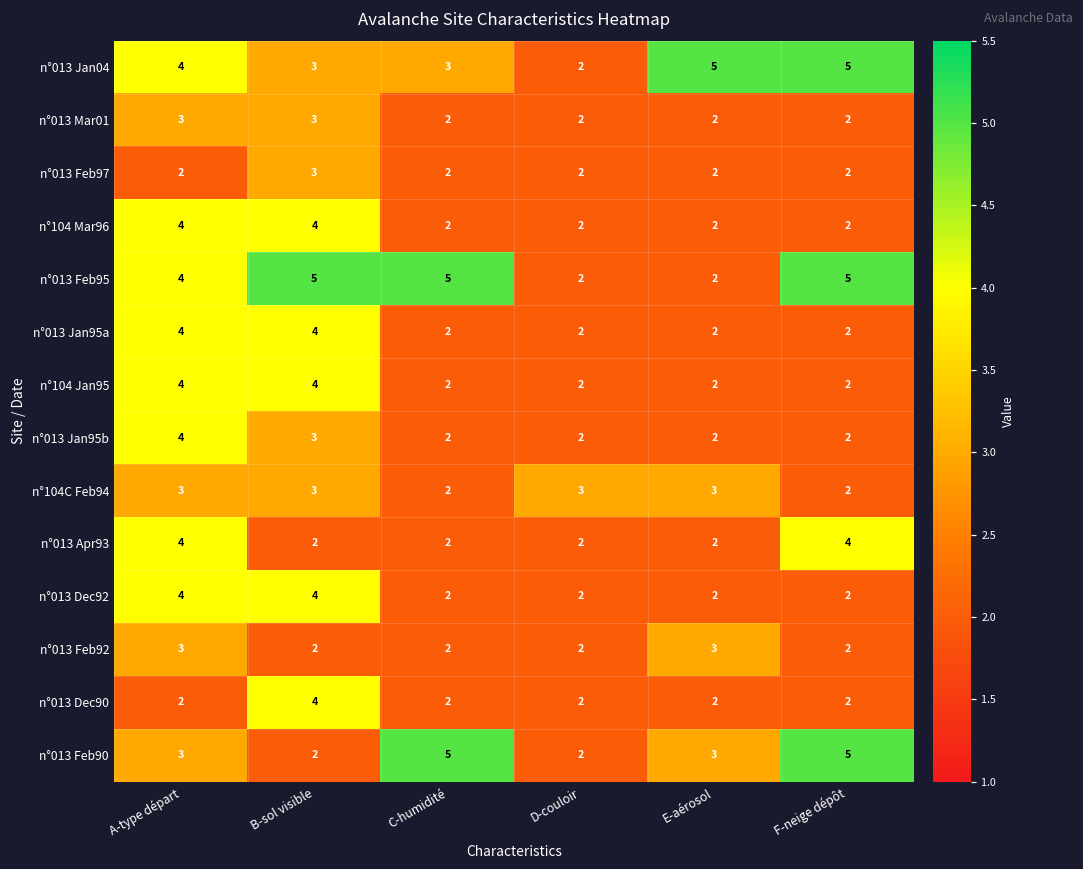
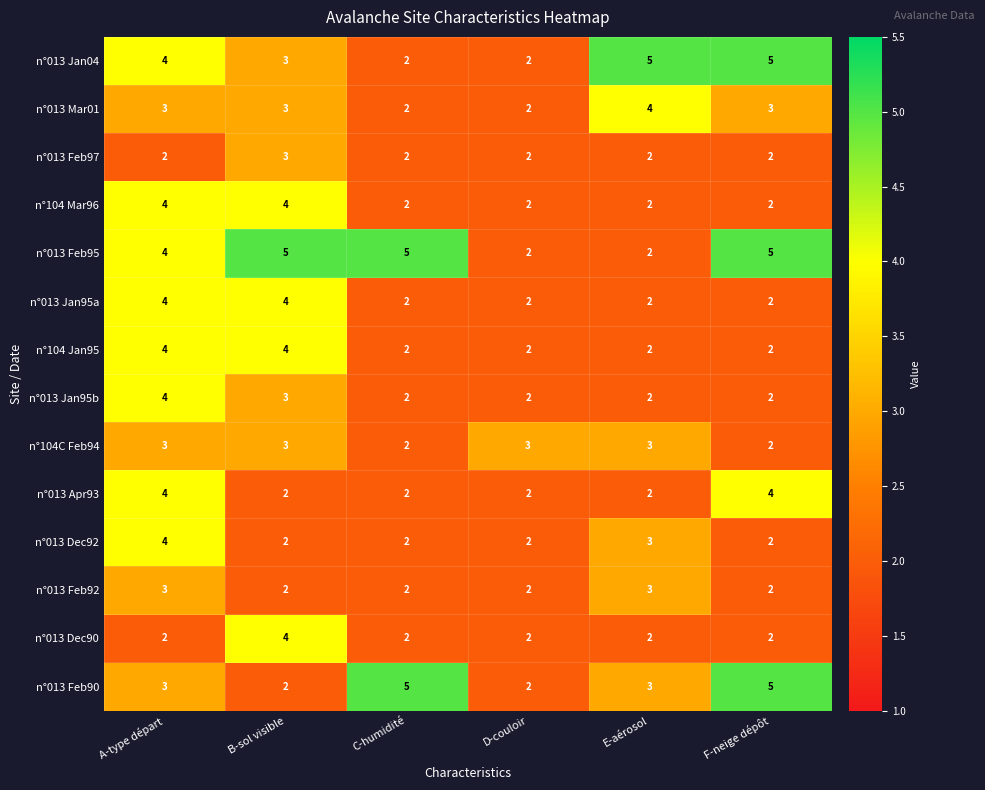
n°013 Jan04, C-humidité: 3 -> 2
n°013 Mar01, E-aérosol: 2 -> 4
n°013 Mar01, F-neige dépôt: 2 -> 3
n°013 Dec92, B-sol visible: 4 -> 2
n°013 Dec92, E-aérosol: 2 -> 3
